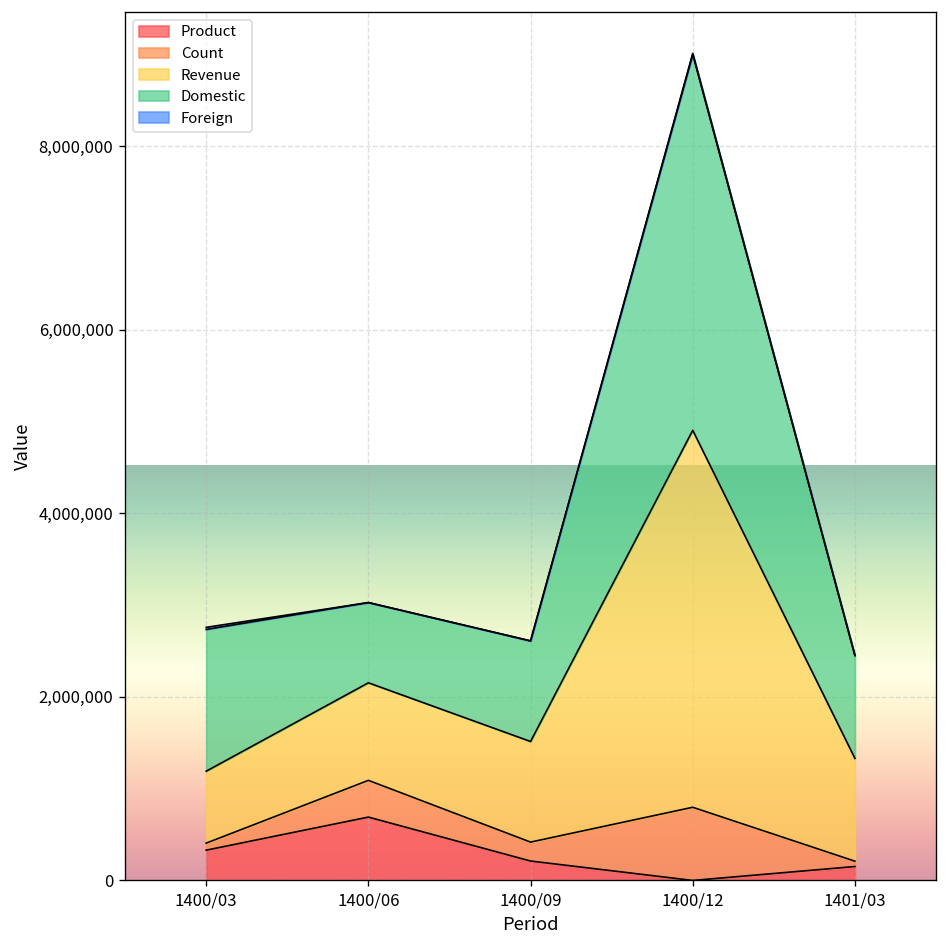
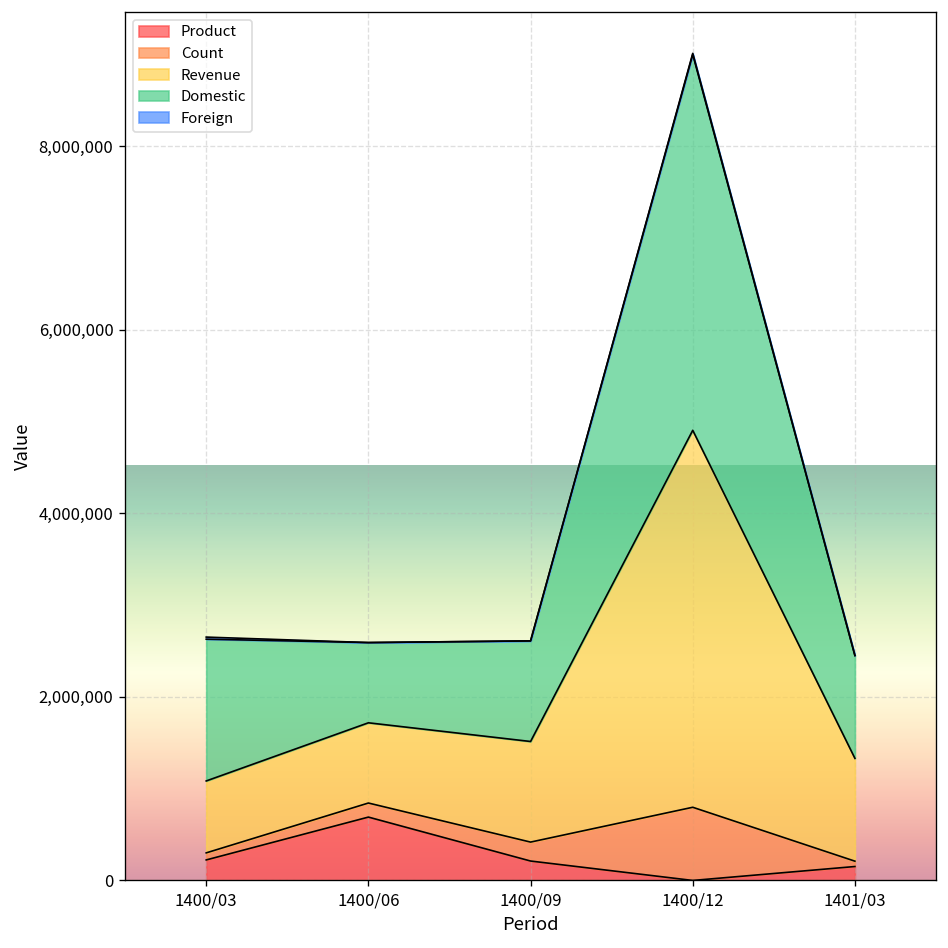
Product, 1400/03: 300,000 -> 200,000
Count, 1400/06: 400,000 -> 200,000
Revenue, 1400/06: 1,100,000 -> 900,000
